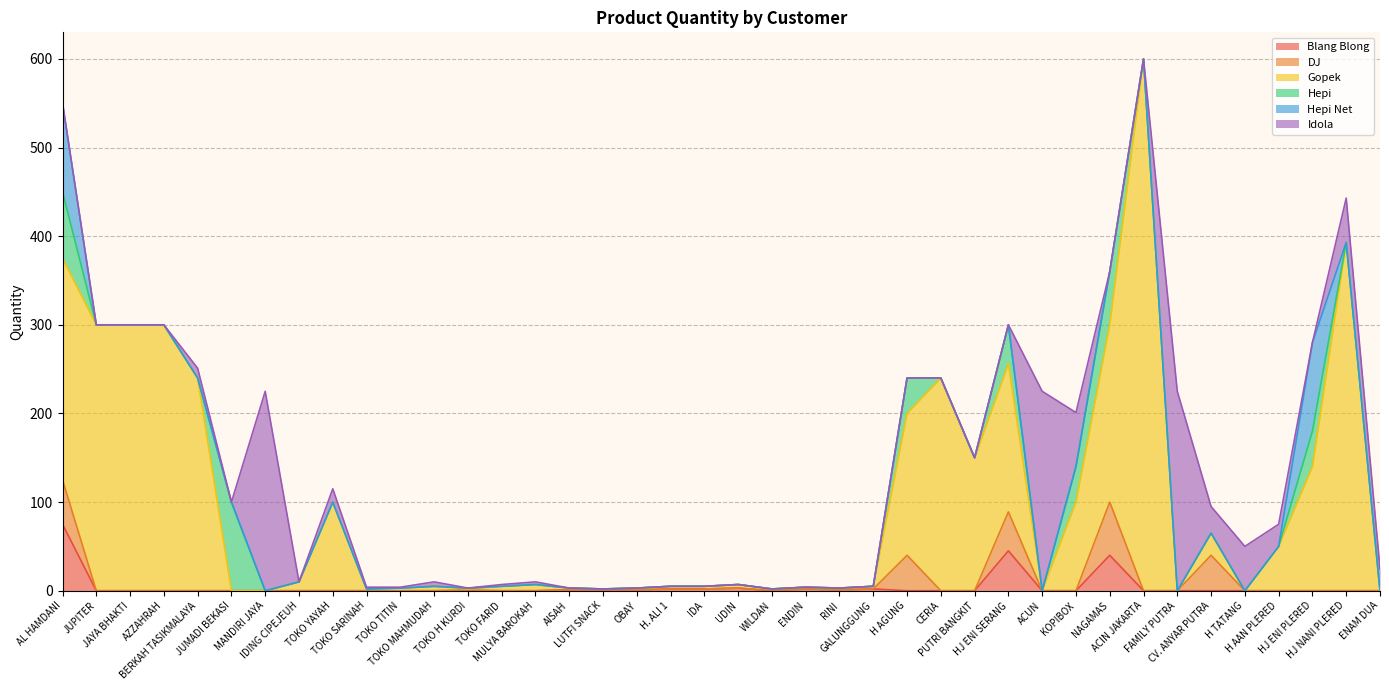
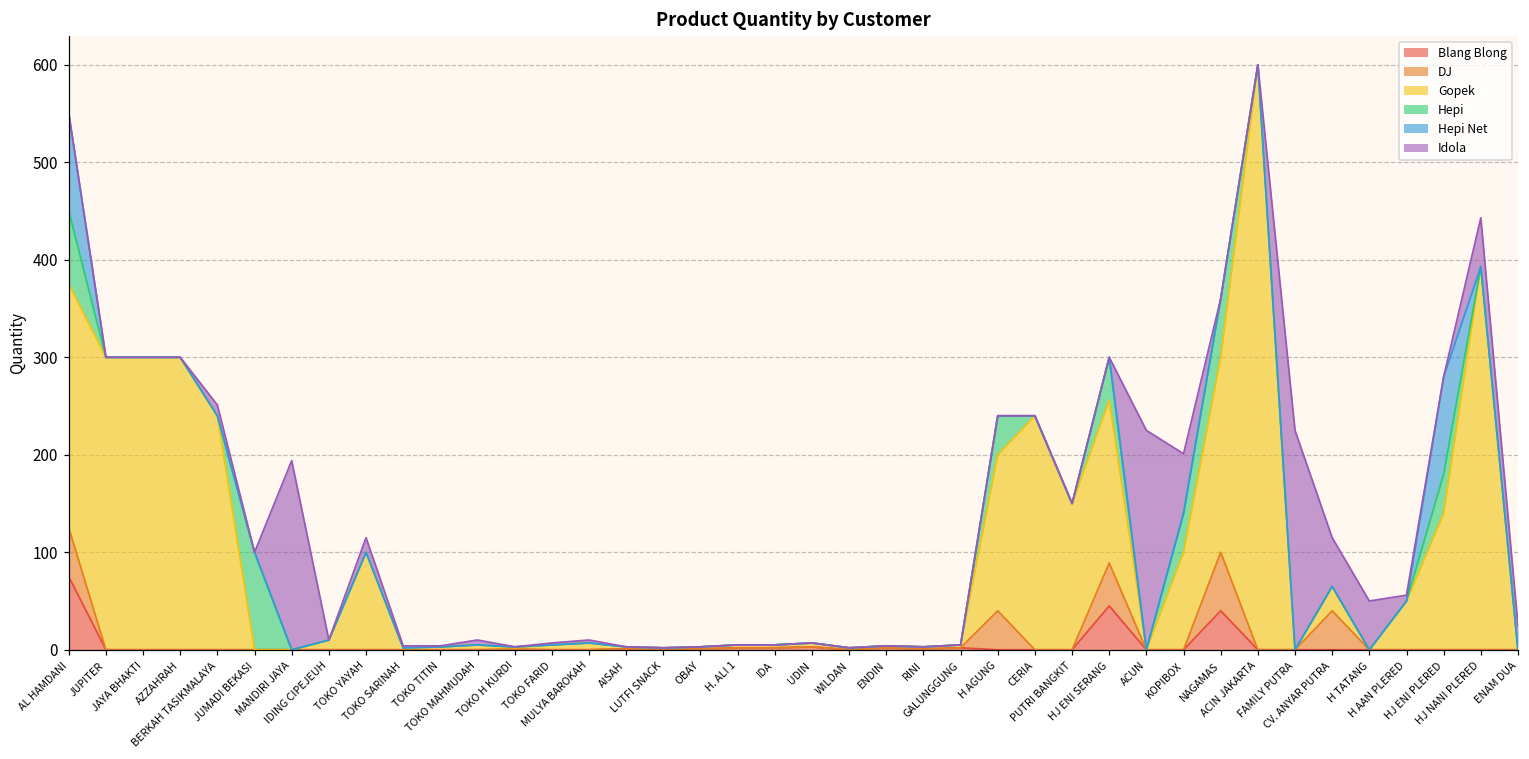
Idola, MANDIRI JAYA: 230 -> 190
Idola, CV. ANYAR PUTRA: 30 -> 50
Idola, H AAN PLERED: 30 -> 10
